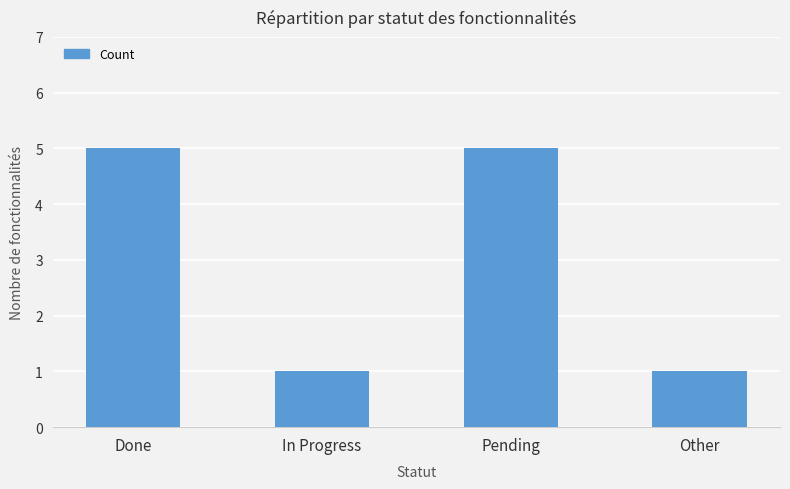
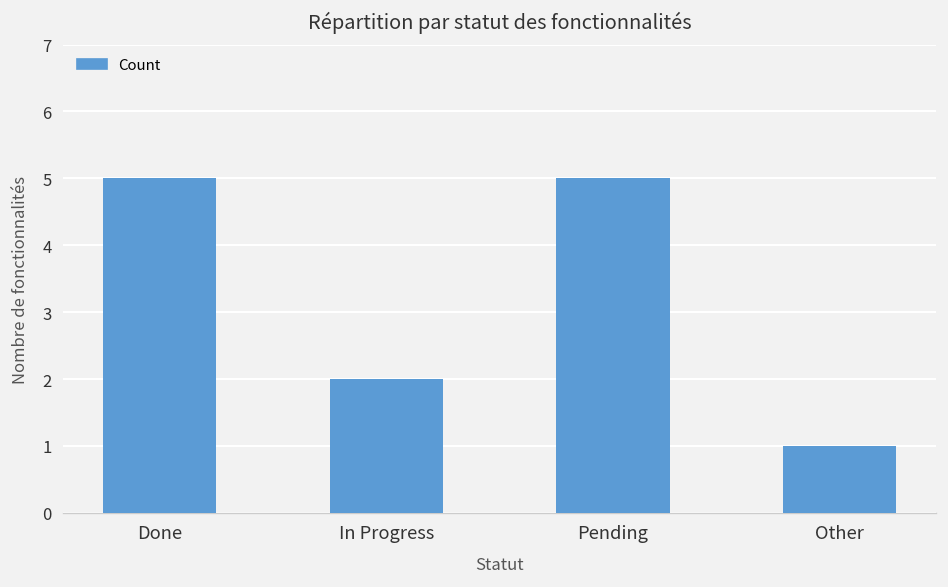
In Progress: 1 -> 2
